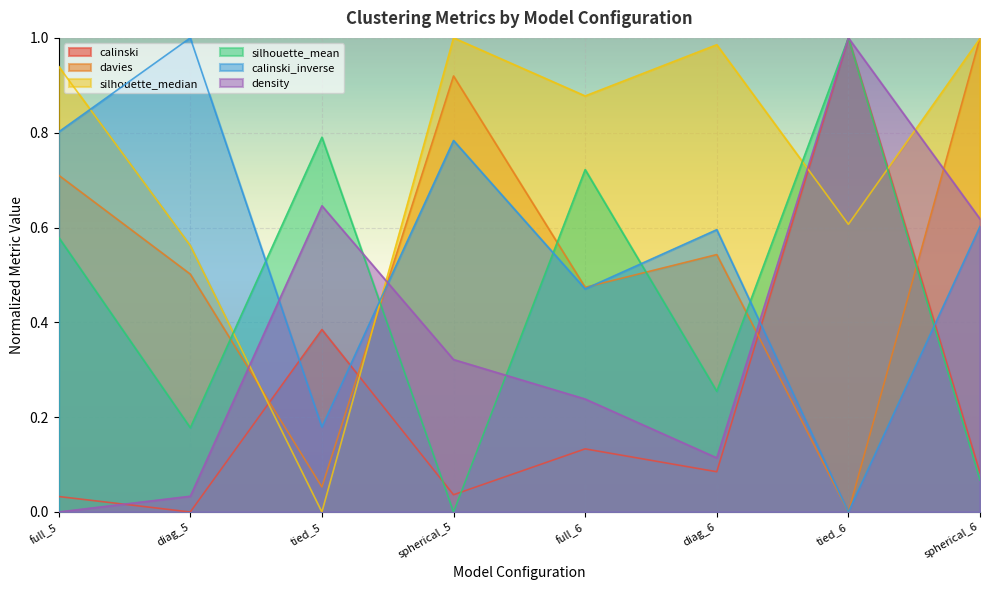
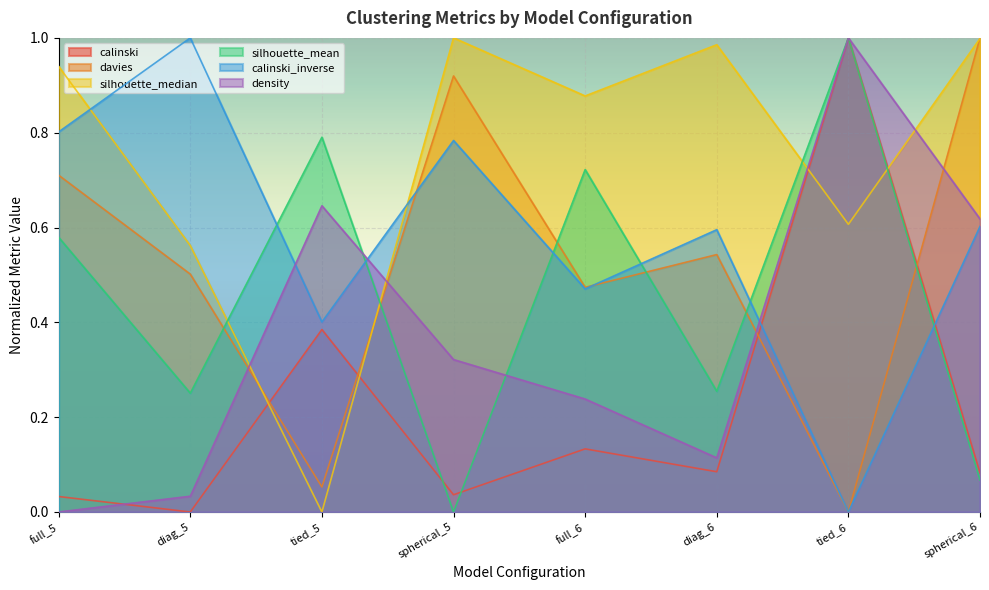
silhouette_mean, diag_5: 0.18 -> 0.25
calinski_inverse, tied_5: 0.18 -> 0.40
